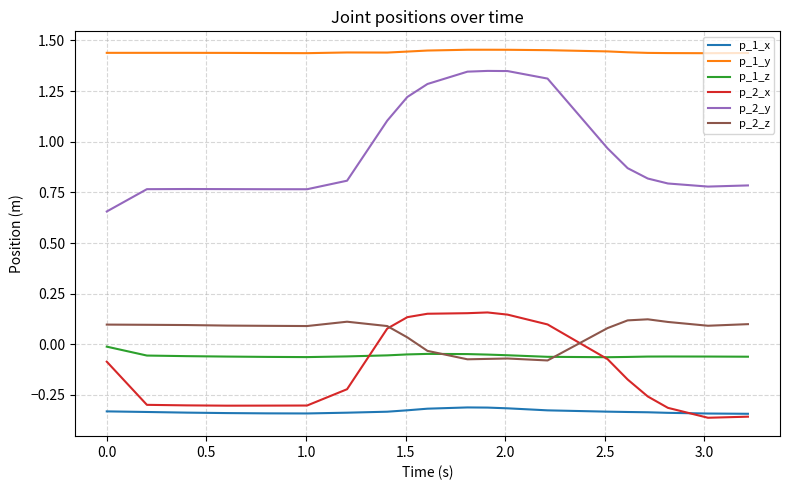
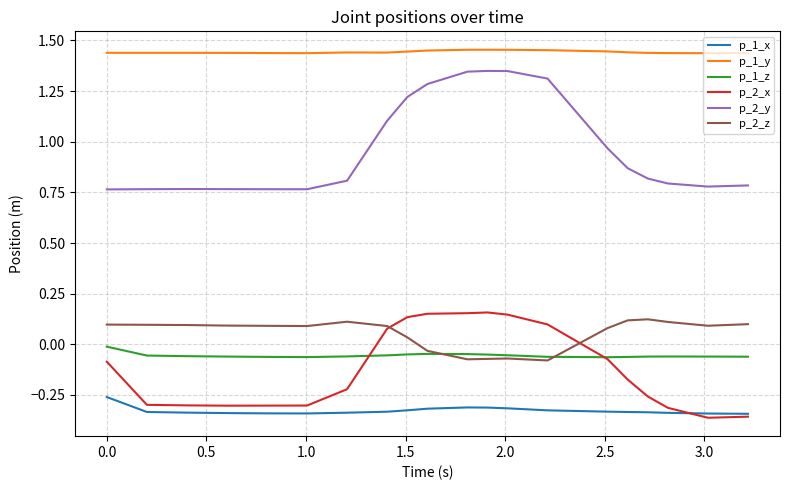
p_1_x, 0.0: -0.33 -> -0.26
p_2_y, 0.0: 0.66 -> 0.76
